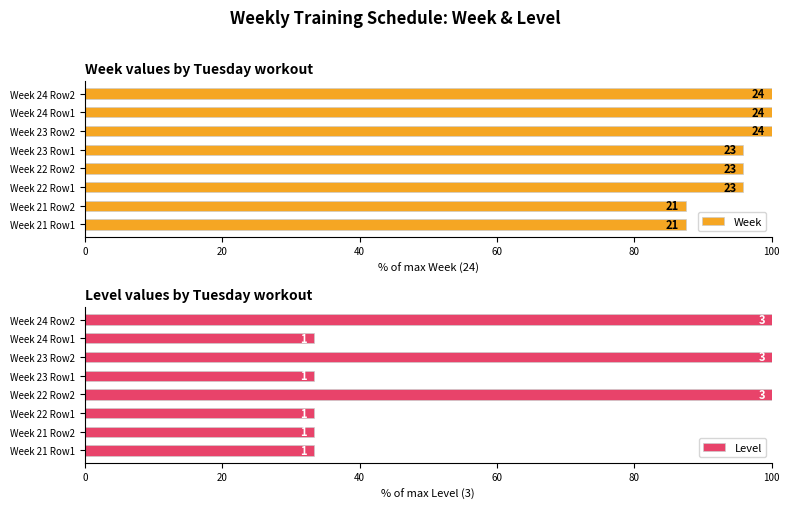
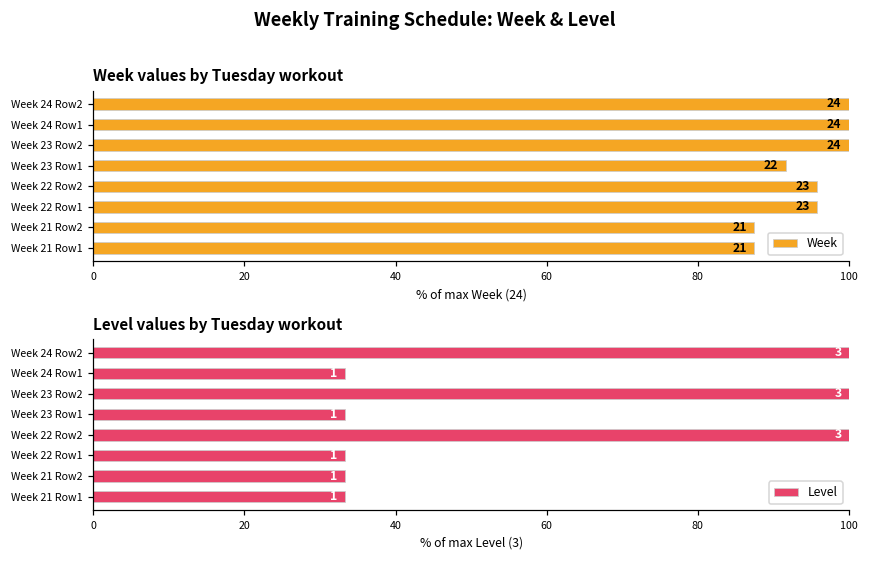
Week values by Tuesday workout, Week 23 Row1: 23 -> 22
